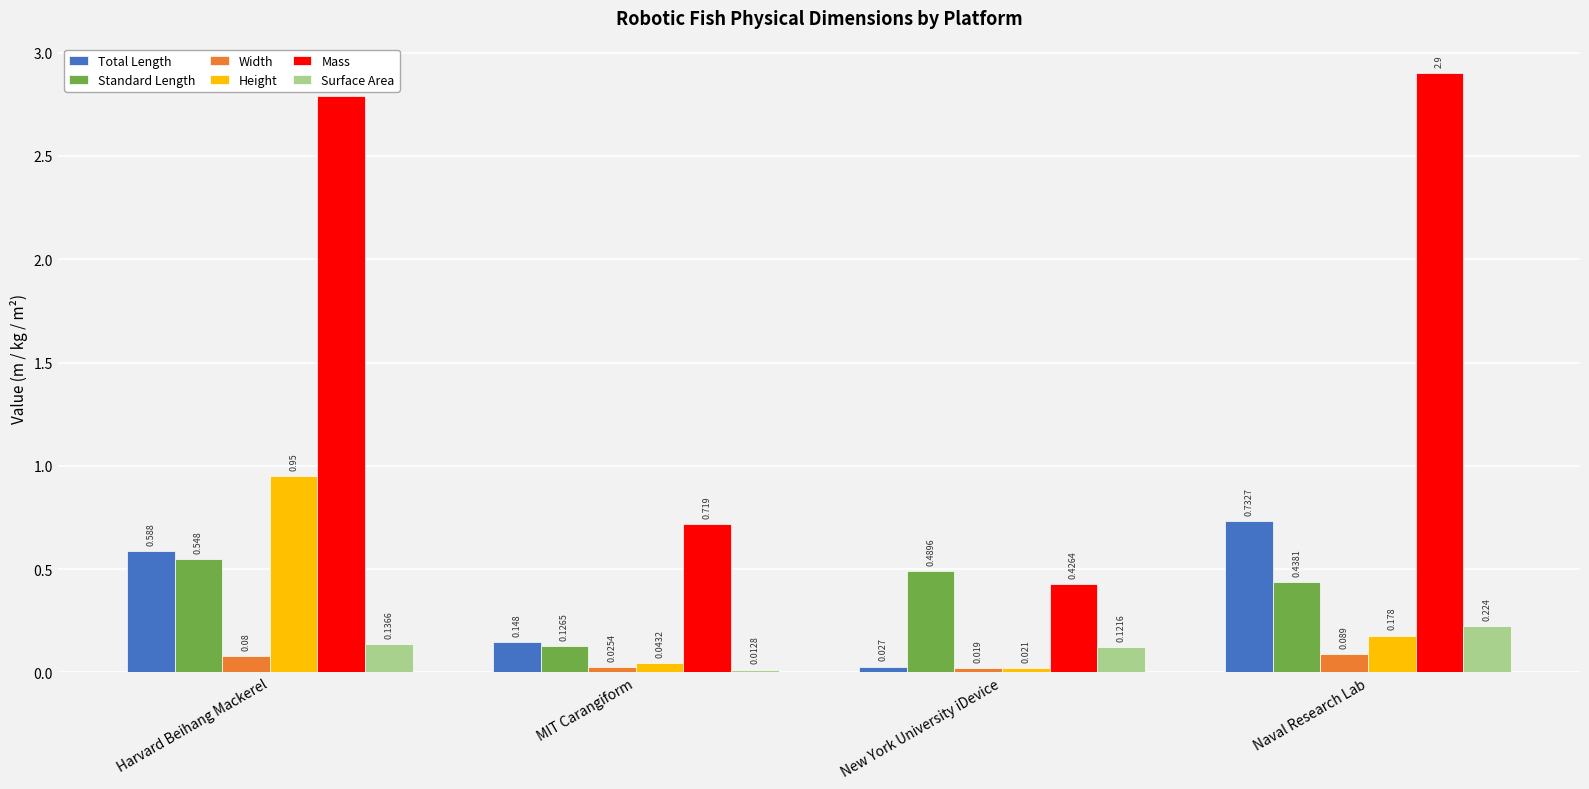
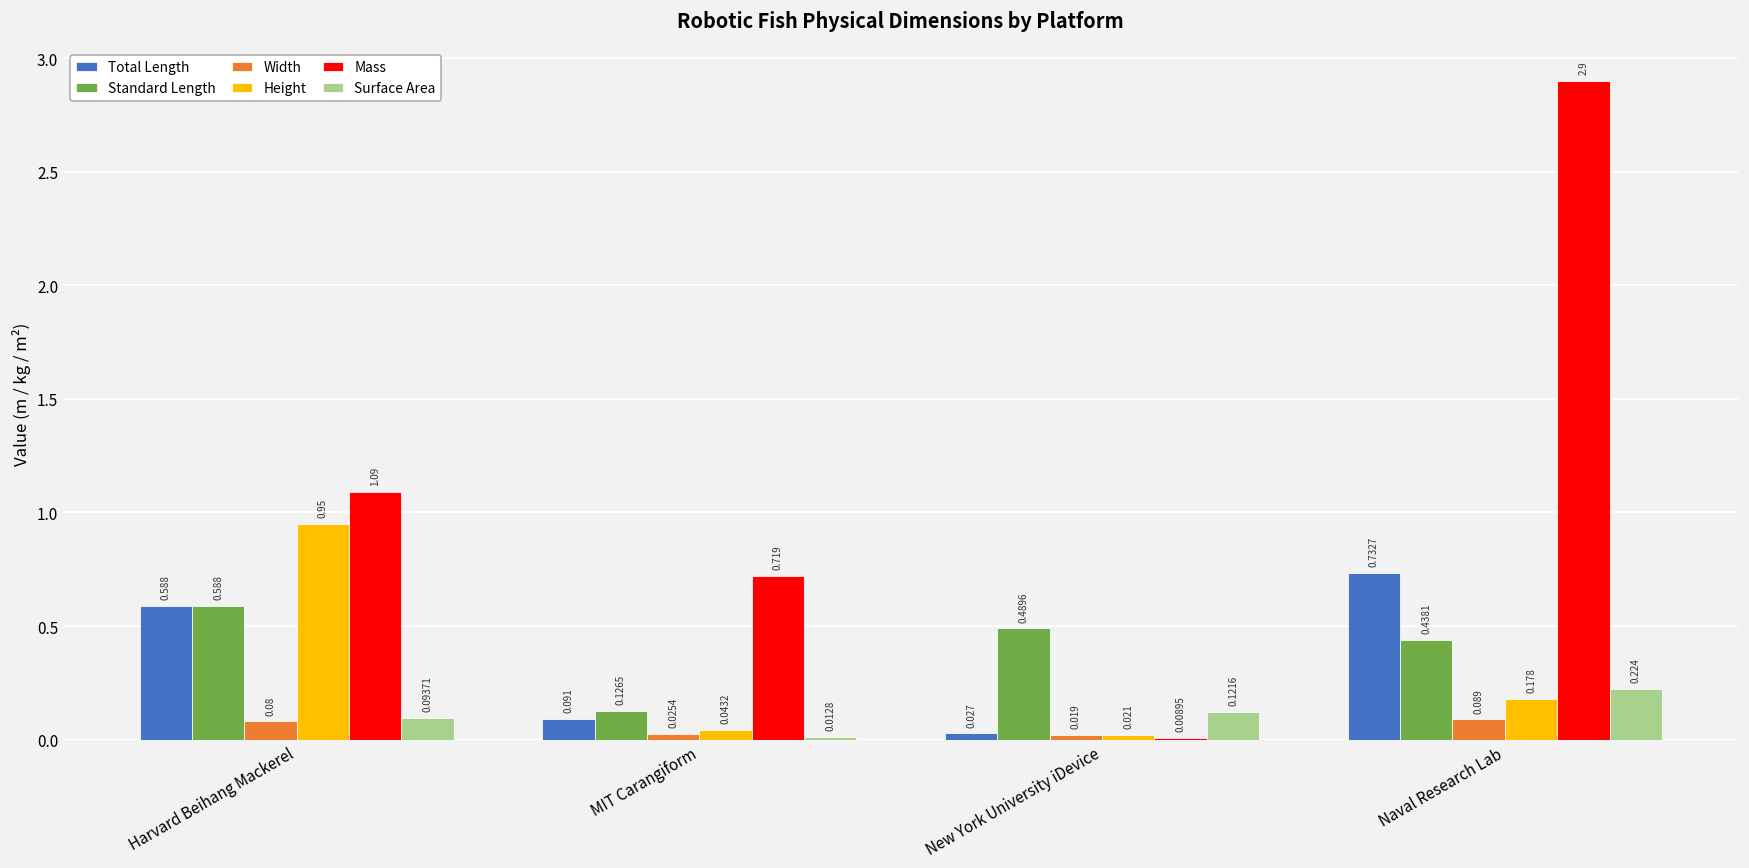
Standard Length, Harvard Beihang Mackerel: 0.548 -> 0.588
Mass, Harvard Beihang Mackerel: 2.79 -> 1.09
Surface Area, Harvard Beihang Mackerel: 0.1366 -> 0.09371
Total Length, MIT Carangiform: 0.148 -> 0.091
Mass, New York University iDevice: 0.4264 -> 0.00895
